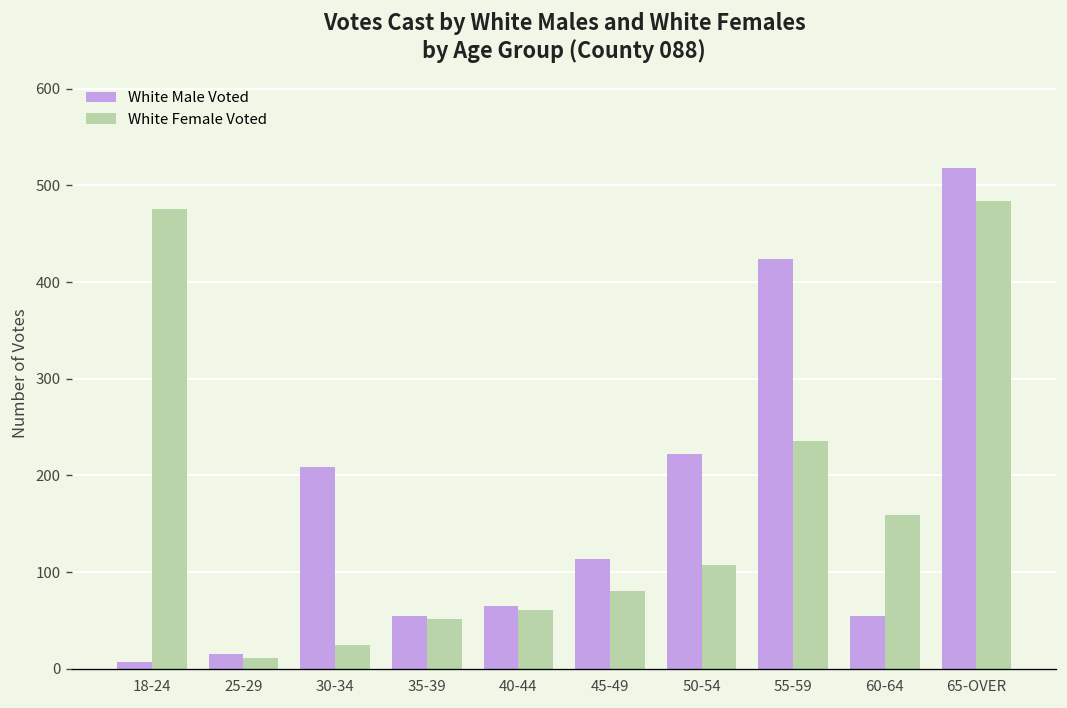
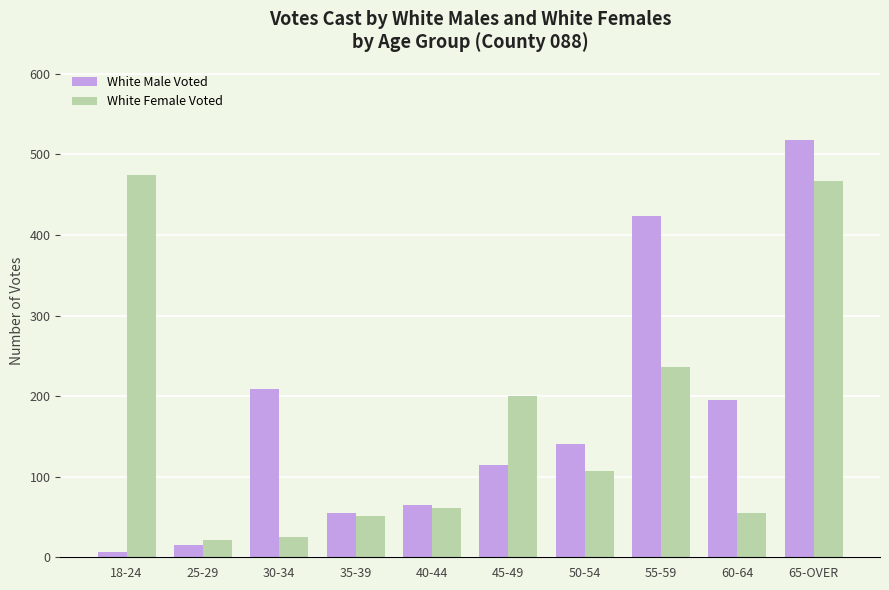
White Female Voted, 25-29: 10 -> 20
White Female Voted, 45-49: 80 -> 200
White Male Voted, 50-54: 220 -> 140
White Male Voted, 60-64: 60 -> 200
White Female Voted, 60-64: 160 -> 60
White Female Voted, 65-OVER: 480 -> 470
